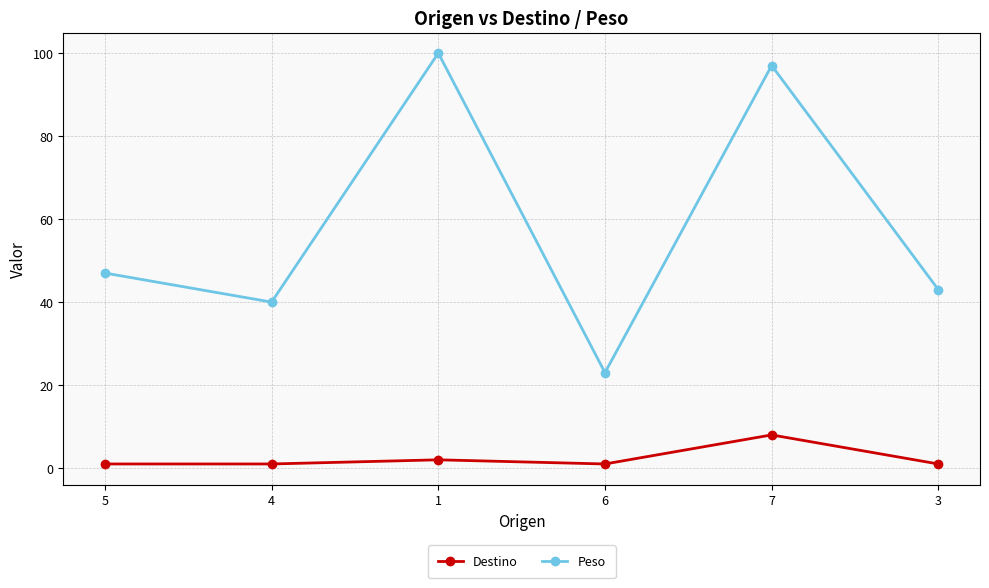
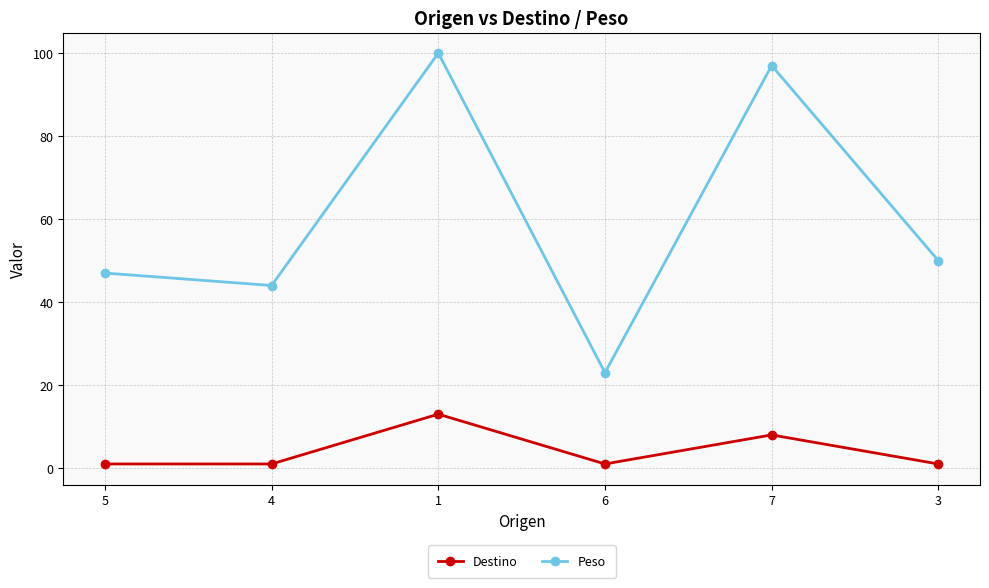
Peso, 4: 40 -> 44
Destino, 1: 2 -> 13
Peso, 3: 43 -> 50
